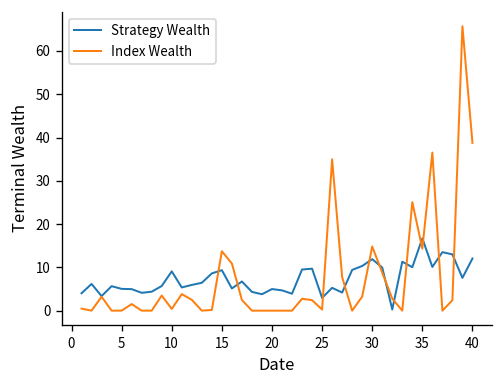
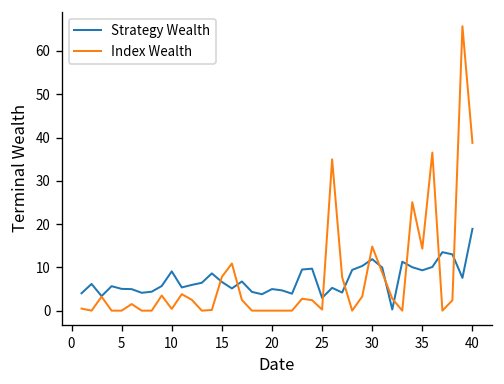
Strategy Wealth, 15: 9 -> 7
Index Wealth, 15: 14 -> 8
Strategy Wealth, 35: 17 -> 9
Strategy Wealth, 40: 12 -> 19
